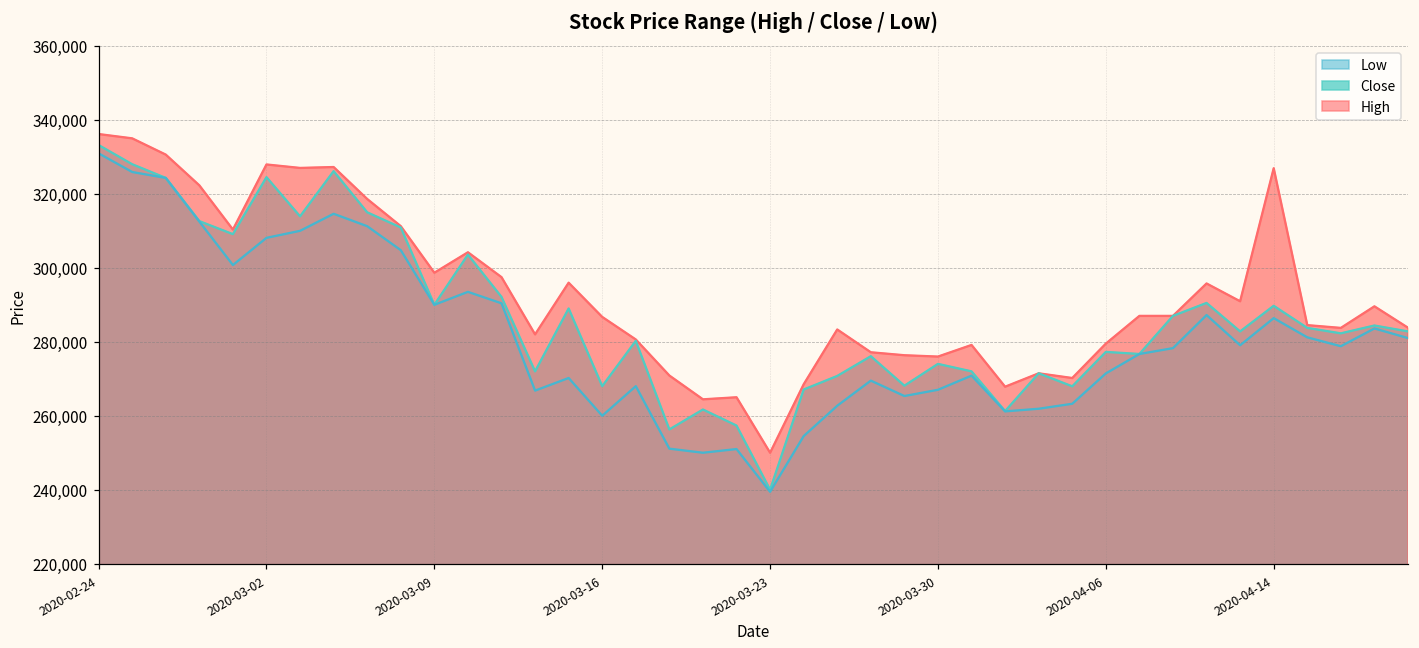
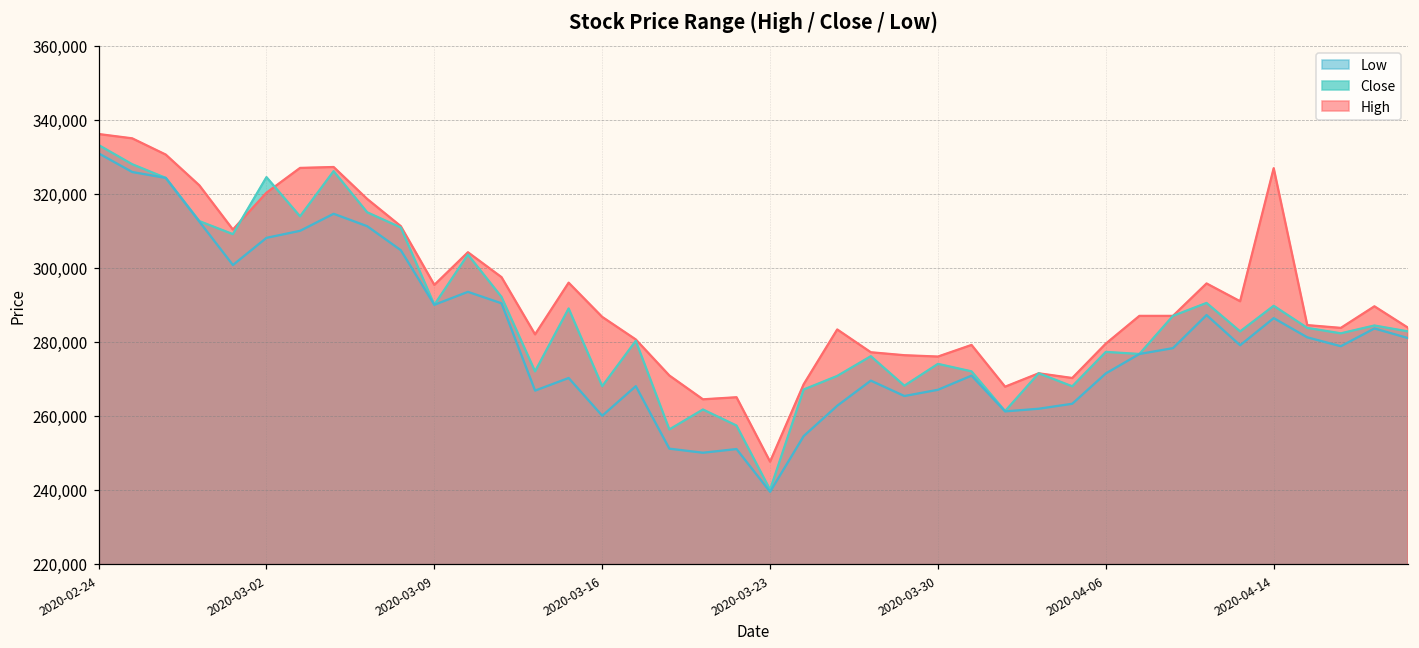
High, 2020-03-02: 328,000 -> 320,000
High, 2020-03-09: 299,000 -> 295,000
High, 2020-03-23: 250,000 -> 248,000
